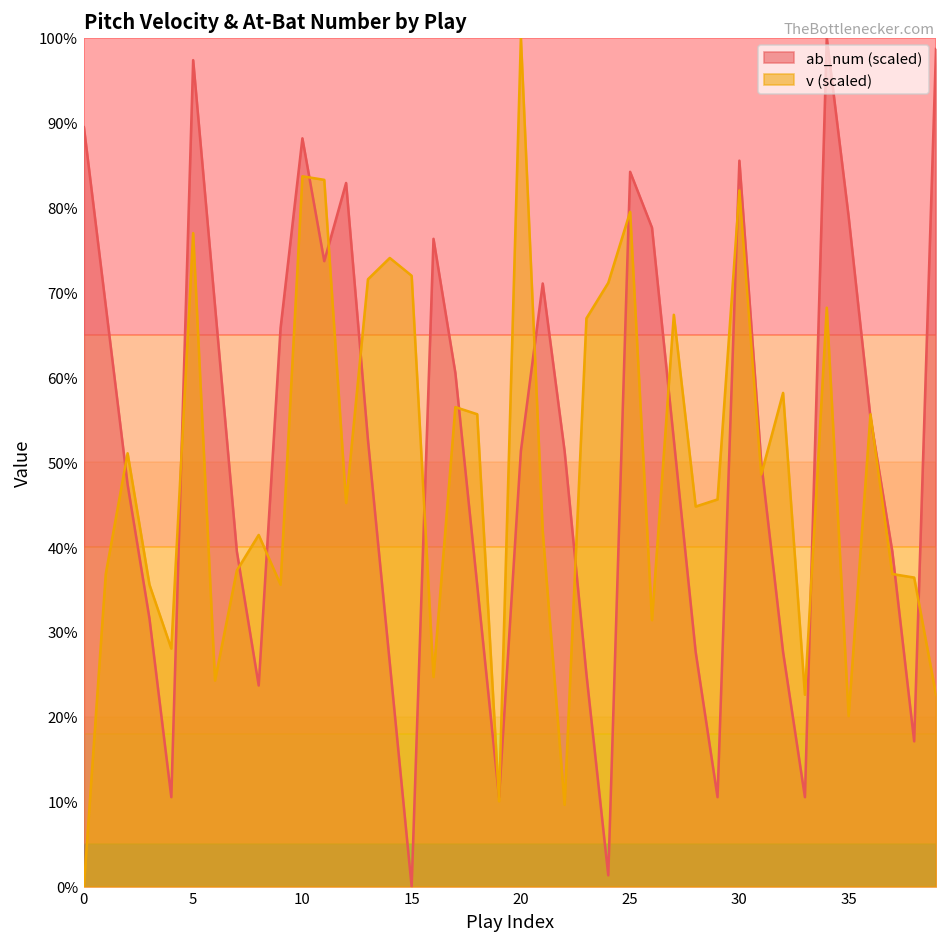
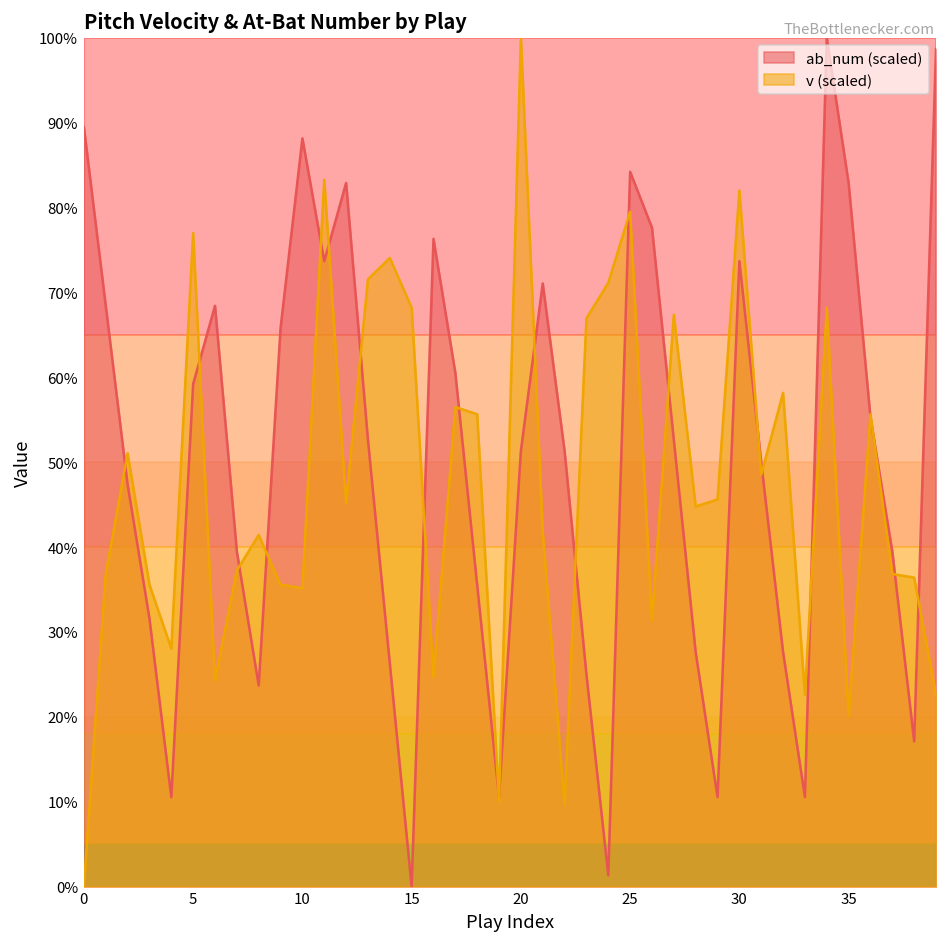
ab_num (scaled), 5: 97% -> 59%
v (scaled), 10: 84% -> 35%
v (scaled), 15: 72% -> 68%
ab_num (scaled), 30: 86% -> 74%
ab_num (scaled), 35: 79% -> 83%
